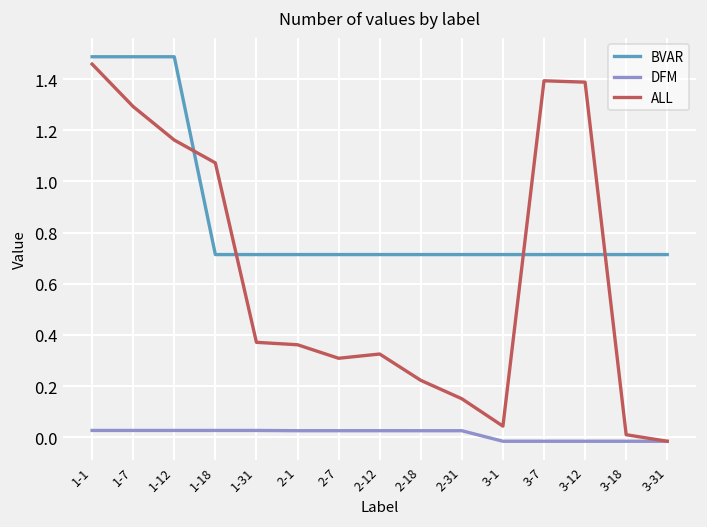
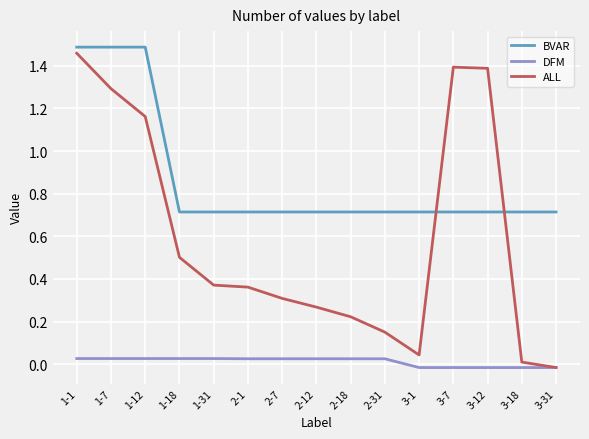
ALL, 1-18: 1.07 -> 0.50
ALL, 2-12: 0.33 -> 0.27
